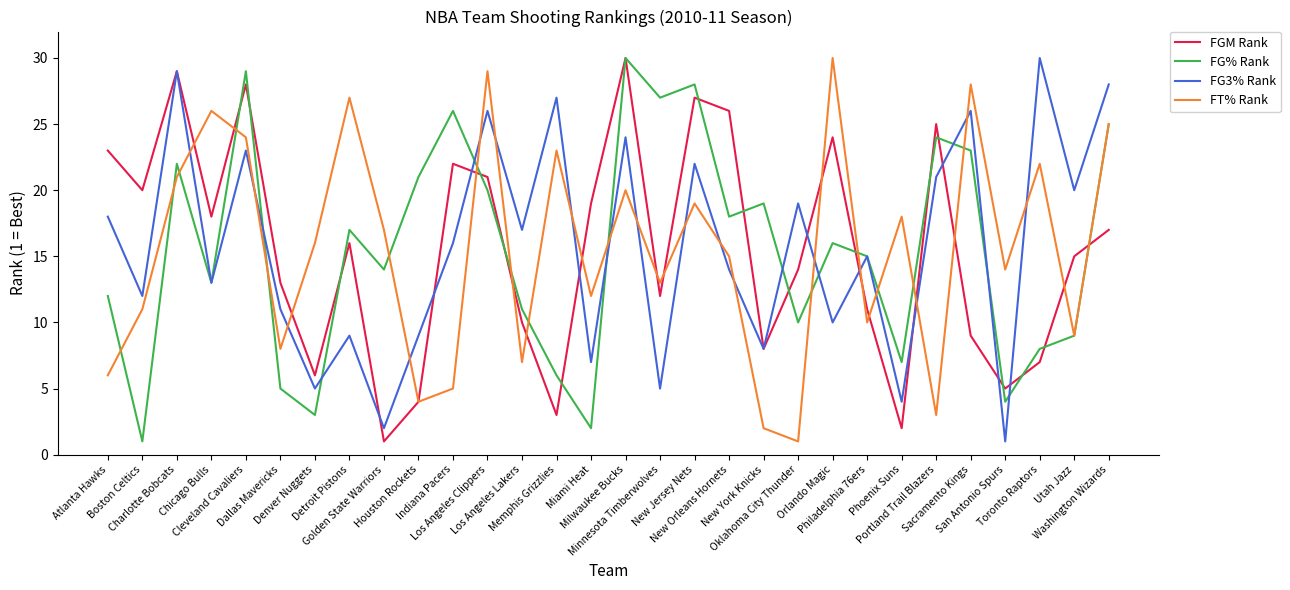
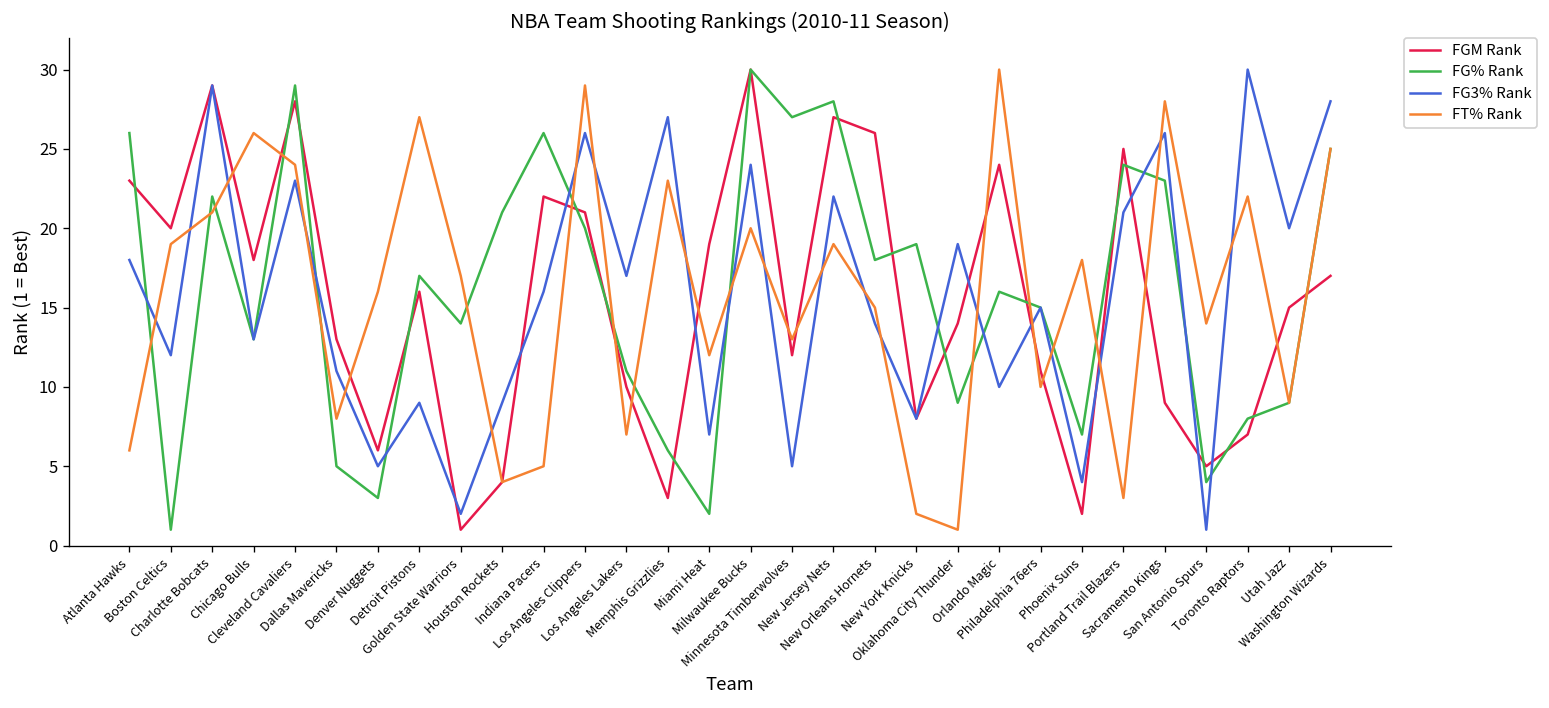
FG% Rank, Atlanta Hawks: 12 -> 26
FT% Rank, Boston Celtics: 11 -> 19
FG% Rank, Oklahoma City Thunder: 10 -> 9
